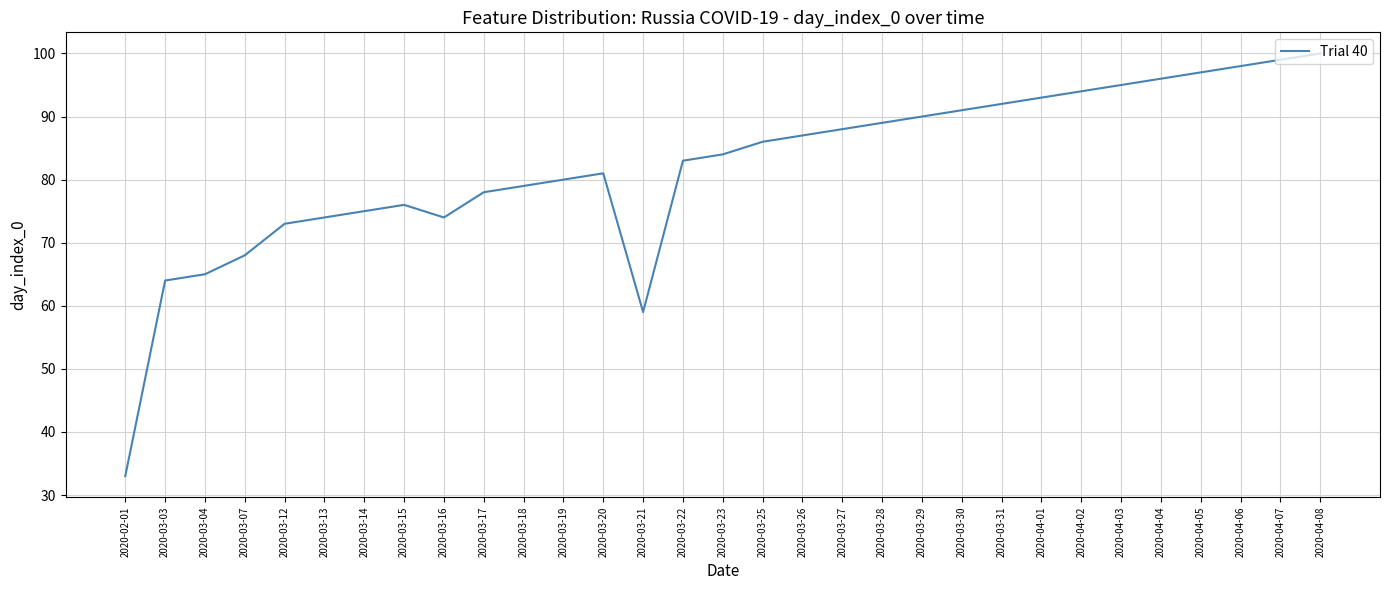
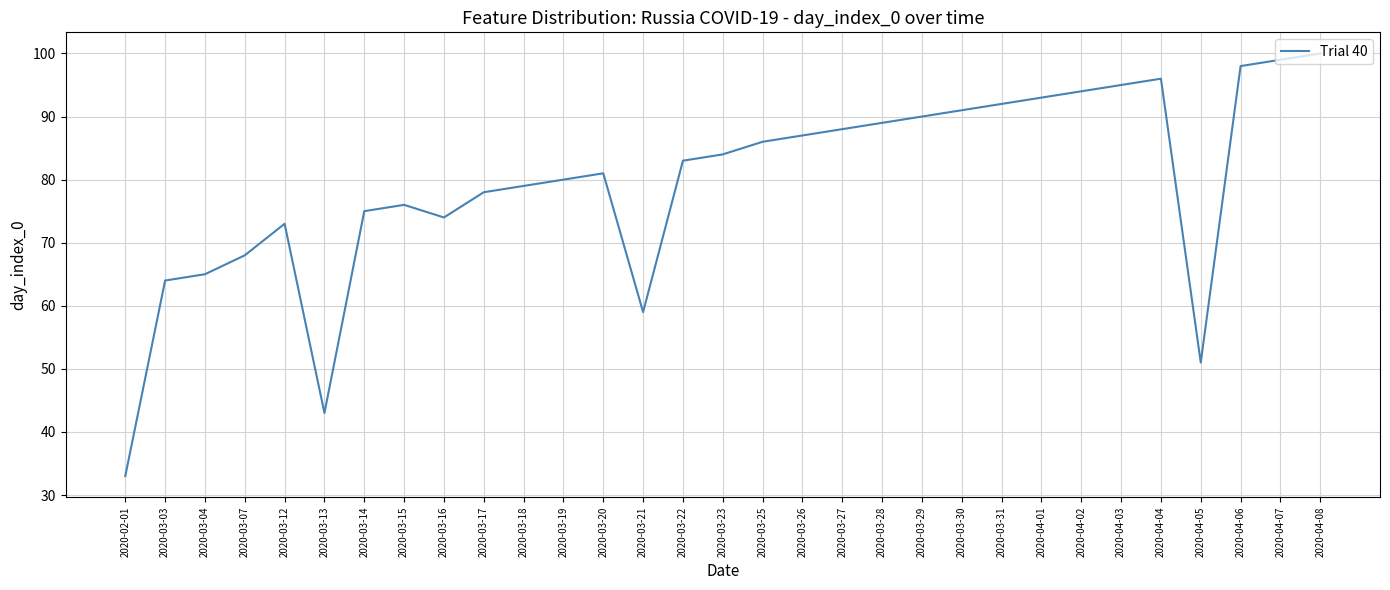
2020-03-13: 74 -> 43
2020-04-05: 97 -> 51
